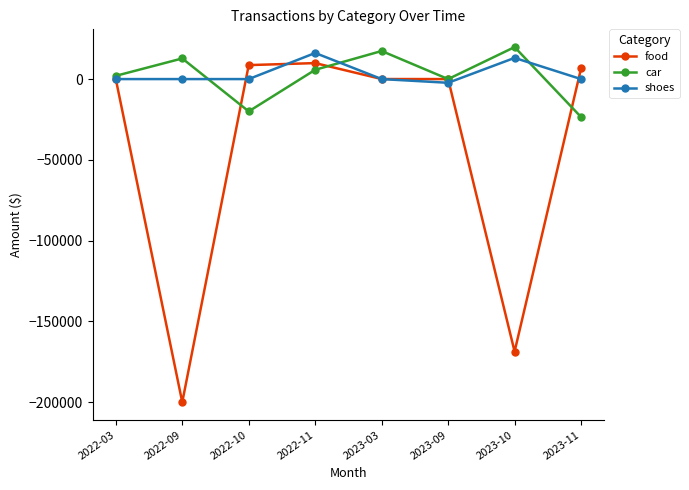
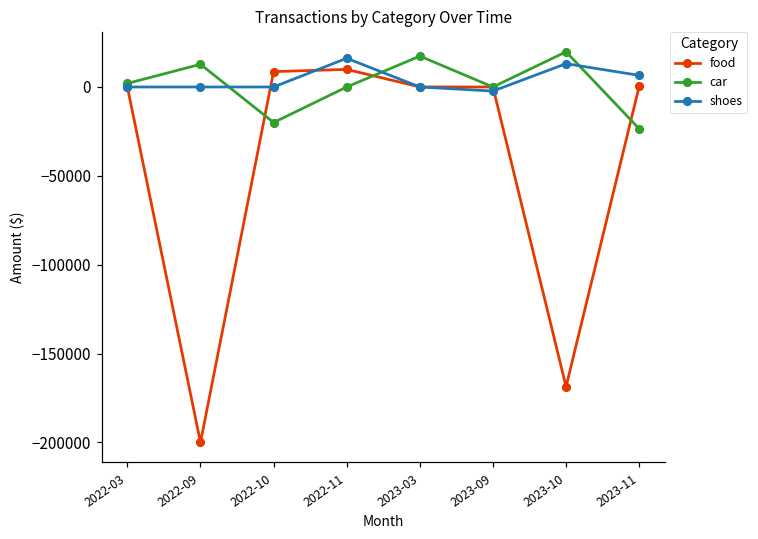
car, 2022-11: 6000 -> 0
food, 2023-11: 7000 -> 0
shoes, 2023-11: 0 -> 7000
